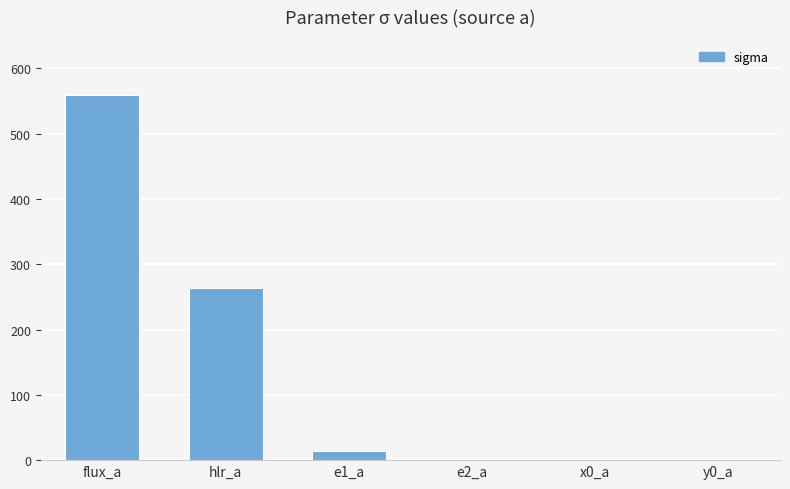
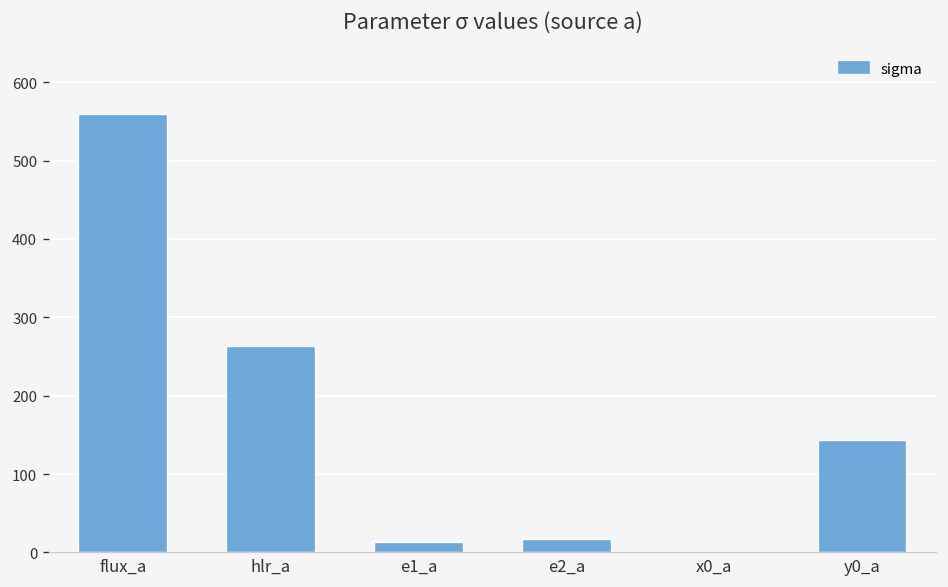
e2_a: 0 -> 20
y0_a: 0 -> 140
